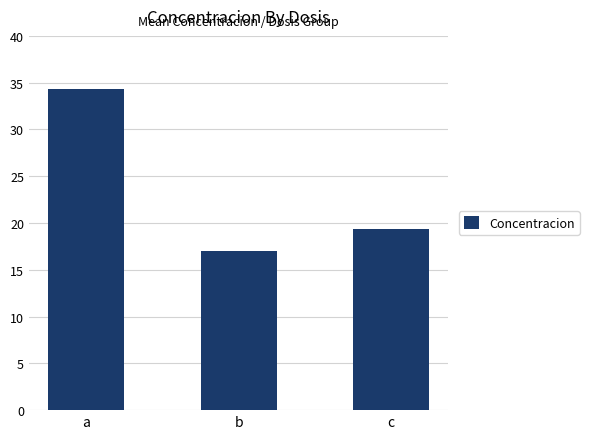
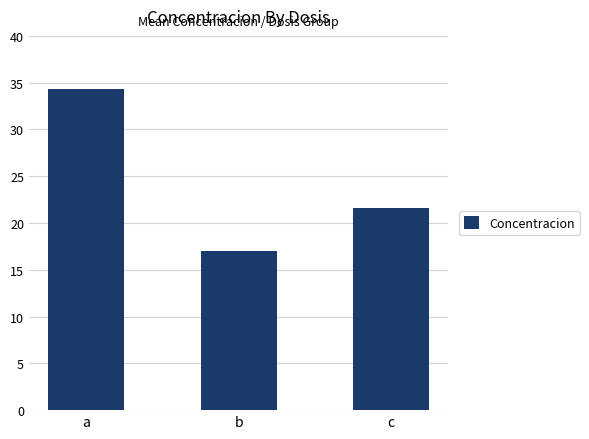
c: 19 -> 22
